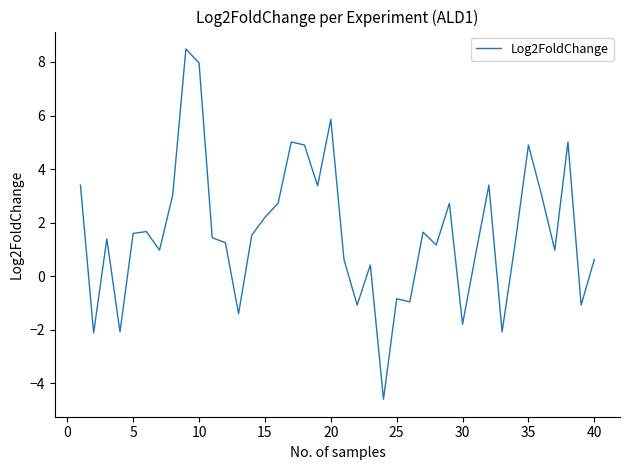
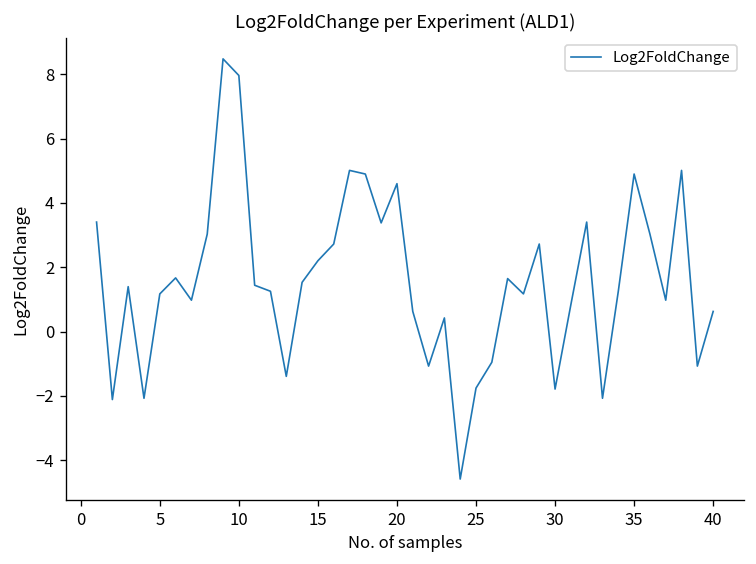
5: 1.6 -> 1.2
20: 5.9 -> 4.6
25: -0.8 -> -1.8
